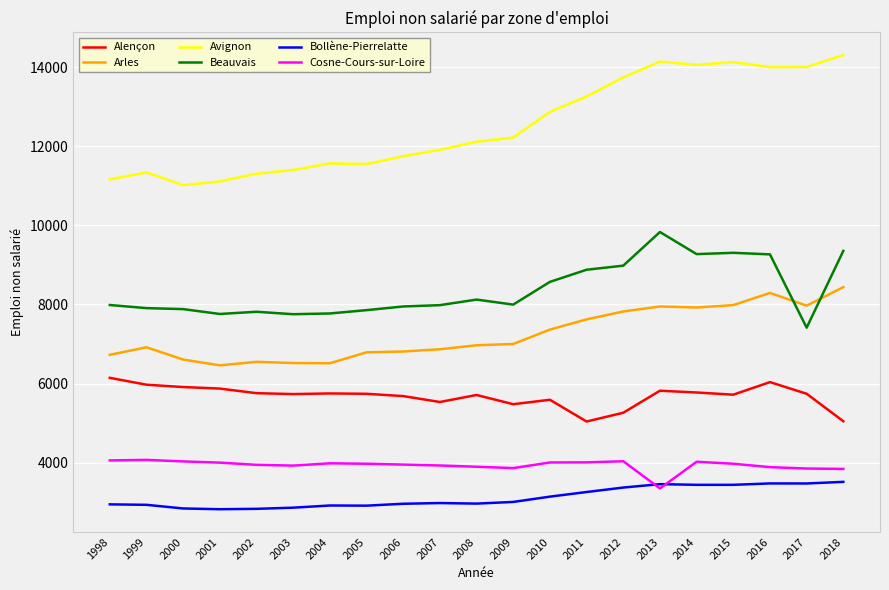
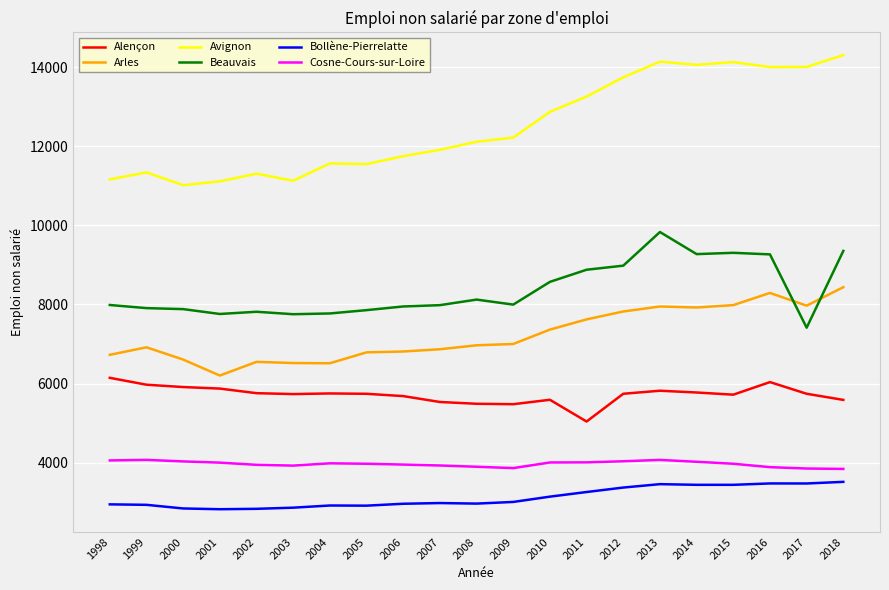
Arles, 2001: 6500 -> 6200
Avignon, 2003: 11400 -> 11100
Alençon, 2008: 5700 -> 5500
Alençon, 2012: 5300 -> 5700
Cosne-Cours-sur-Loire, 2013: 3300 -> 4100
Alençon, 2018: 5000 -> 5600
